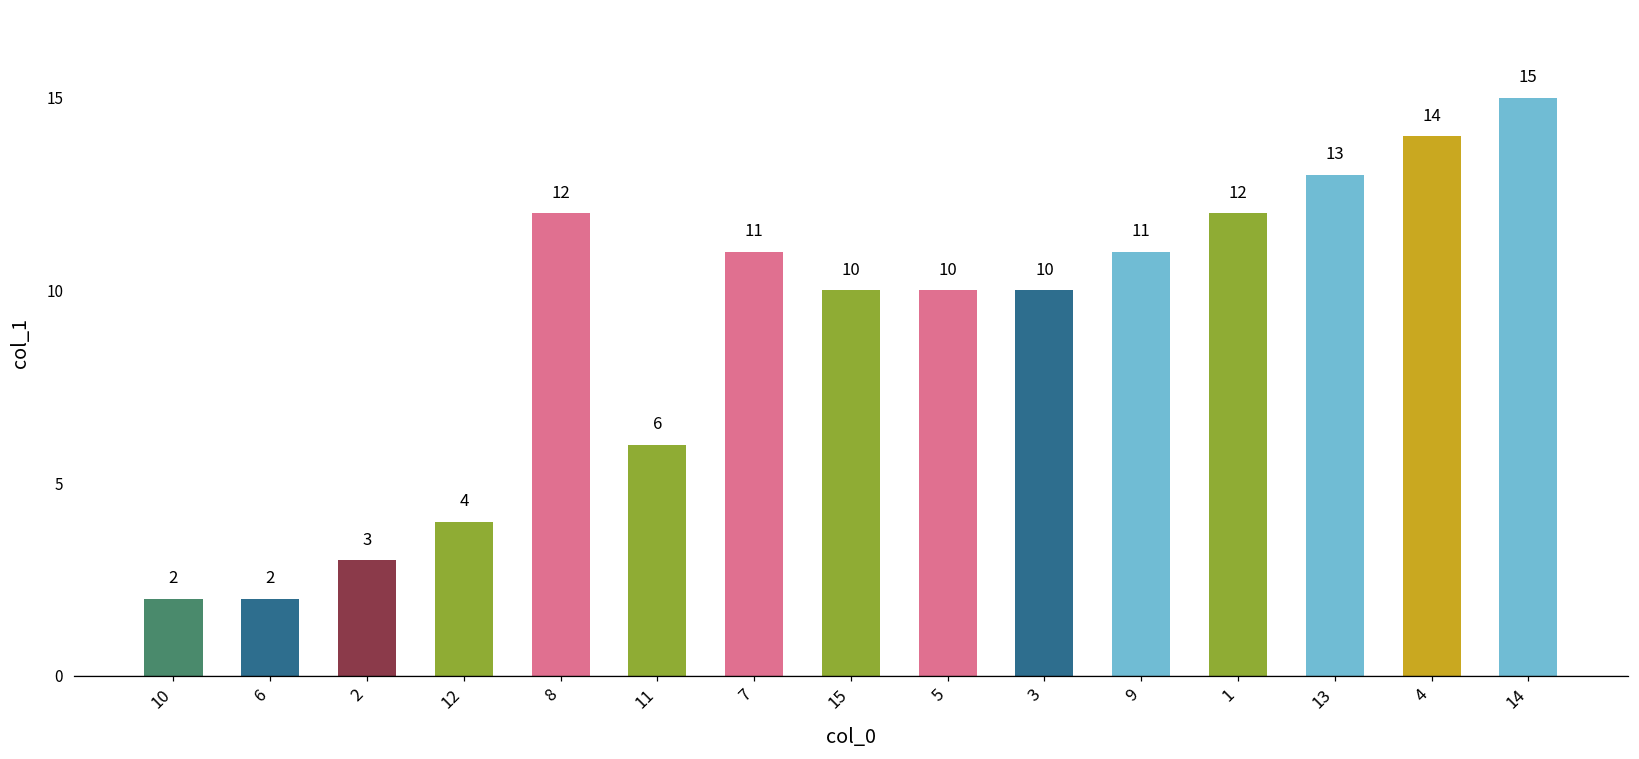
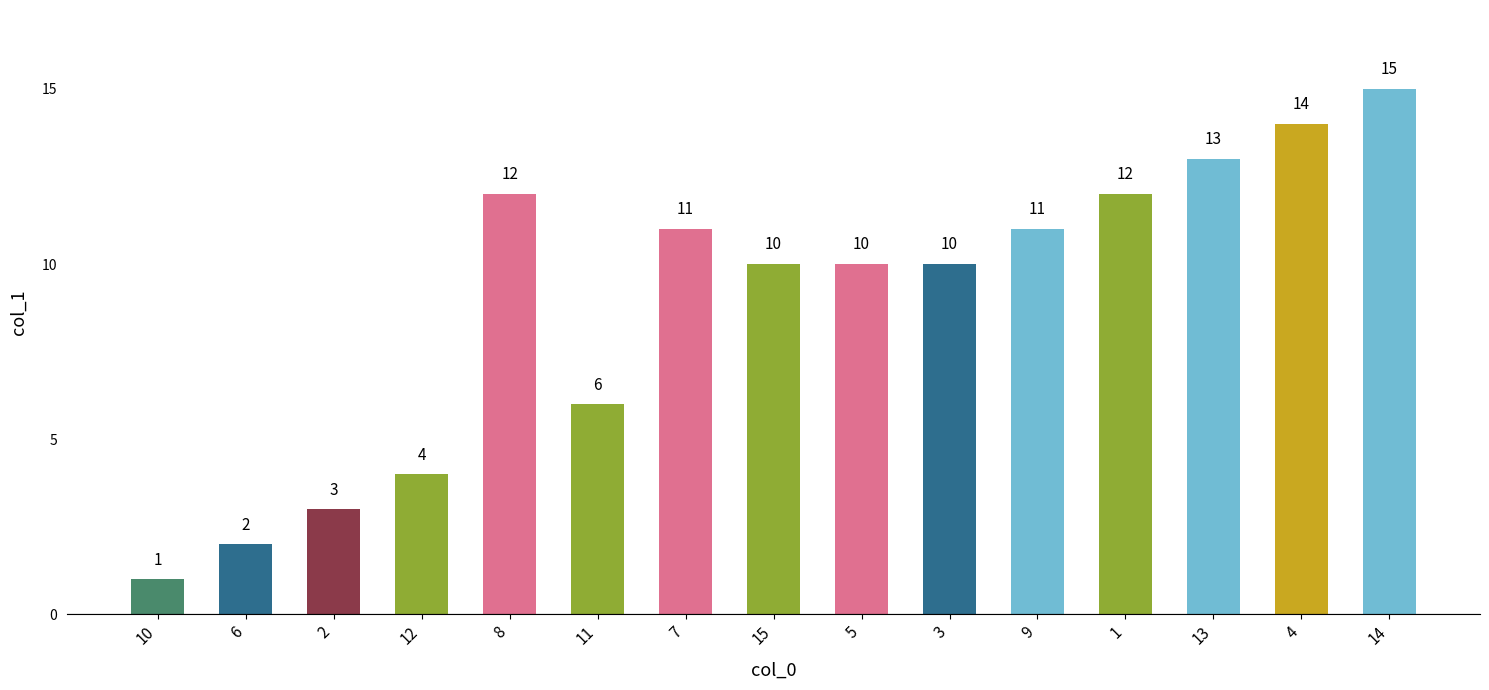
10: 2 -> 1
